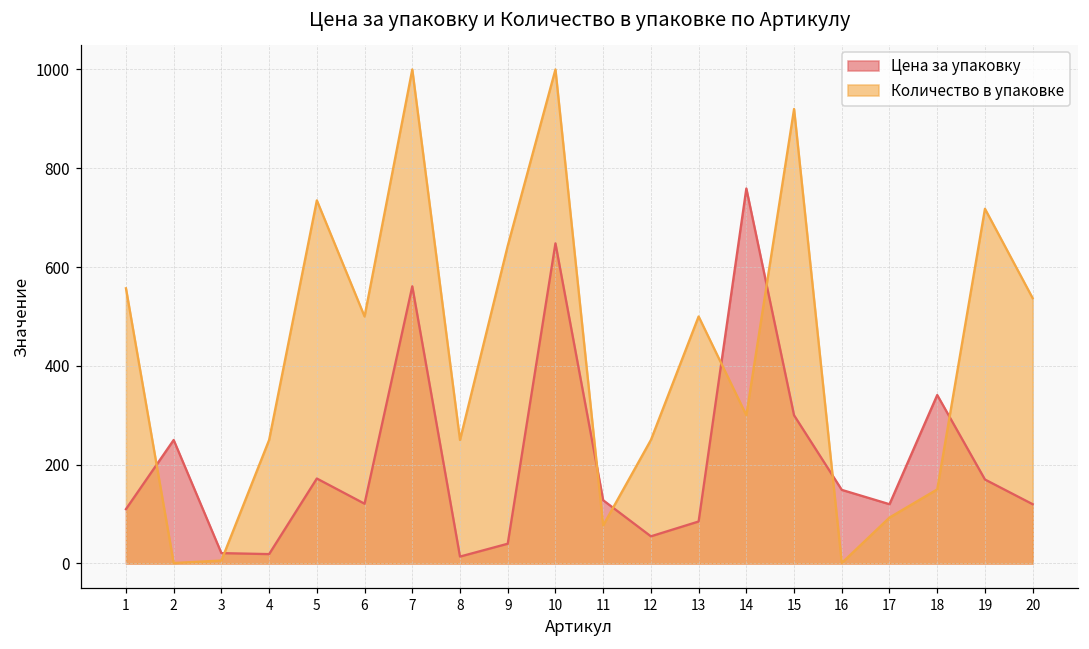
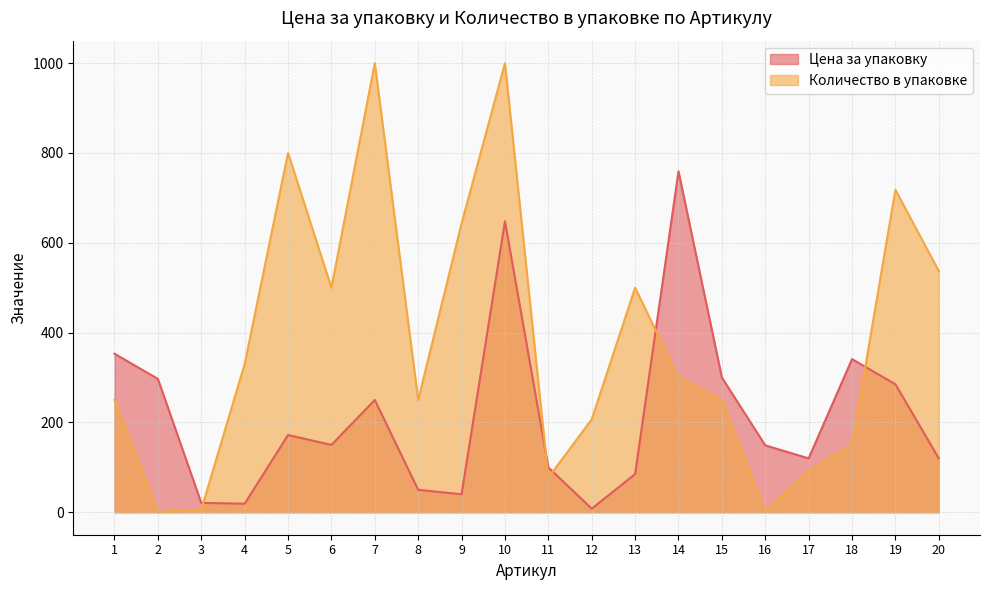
Цена за упаковку, 1: 110 -> 350
Количество в упаковке, 1: 560 -> 250
Цена за упаковку, 2: 250 -> 300
Количество в упаковке, 4: 250 -> 330
Количество в упаковке, 5: 740 -> 800
Цена за упаковку, 6: 120 -> 150
Цена за упаковку, 7: 560 -> 250
Цена за упаковку, 8: 10 -> 50
Цена за упаковку, 11: 130 -> 100
Цена за упаковку, 12: 60 -> 10
Количество в упаковке, 12: 250 -> 210
Количество в упаковке, 15: 920 -> 250
Цена за упаковку, 19: 170 -> 290
